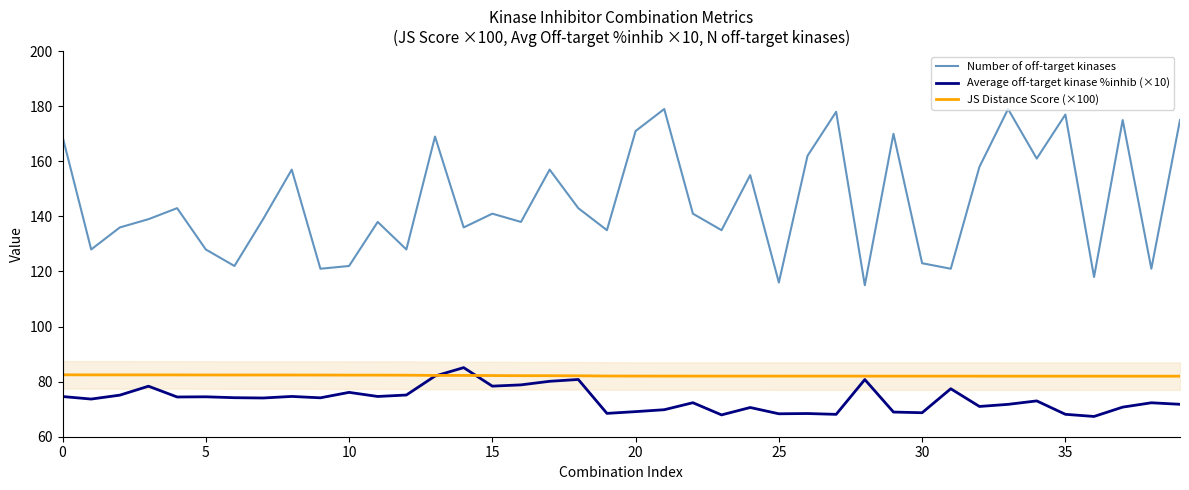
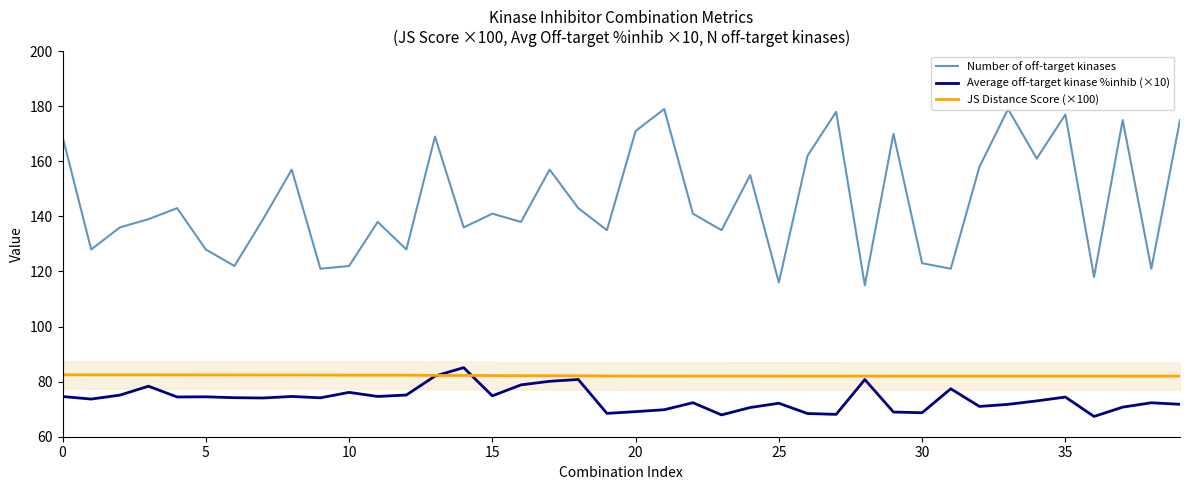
Average off-target kinase %inhib (×10), 15: 78 -> 75
Average off-target kinase %inhib (×10), 25: 68 -> 72
Average off-target kinase %inhib (×10), 35: 68 -> 74
